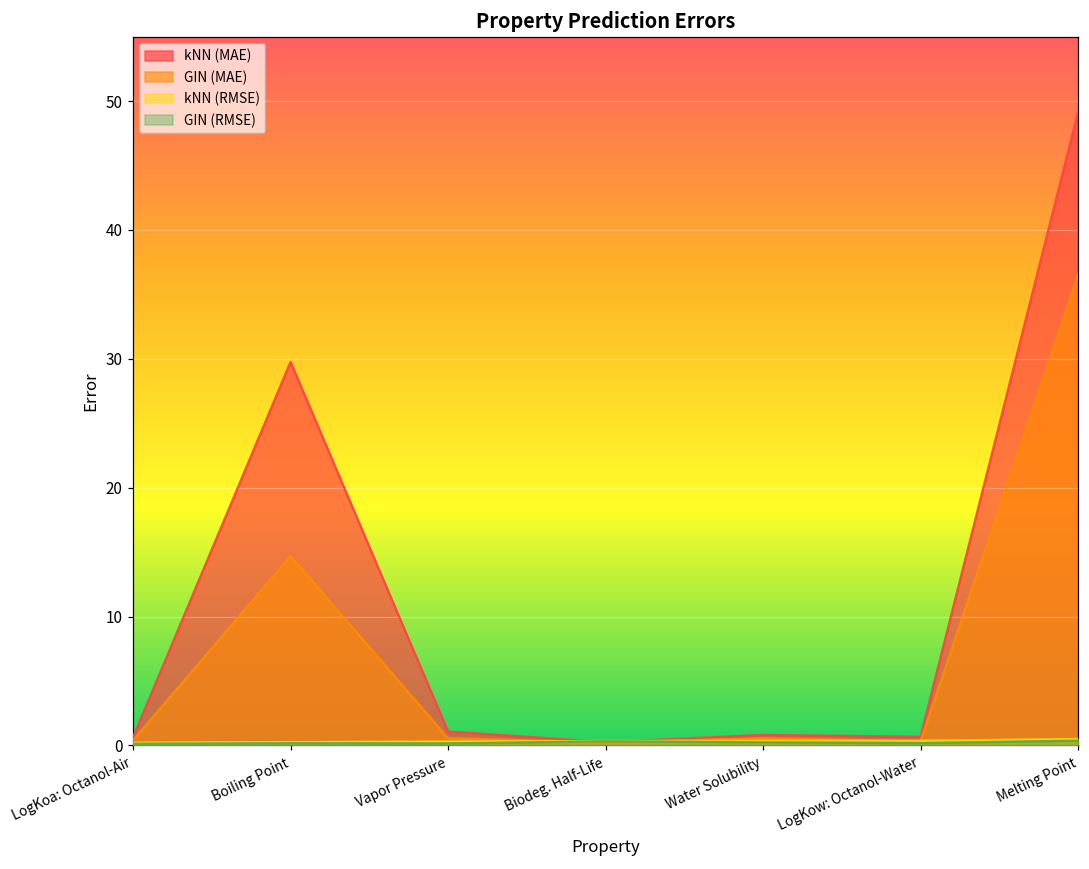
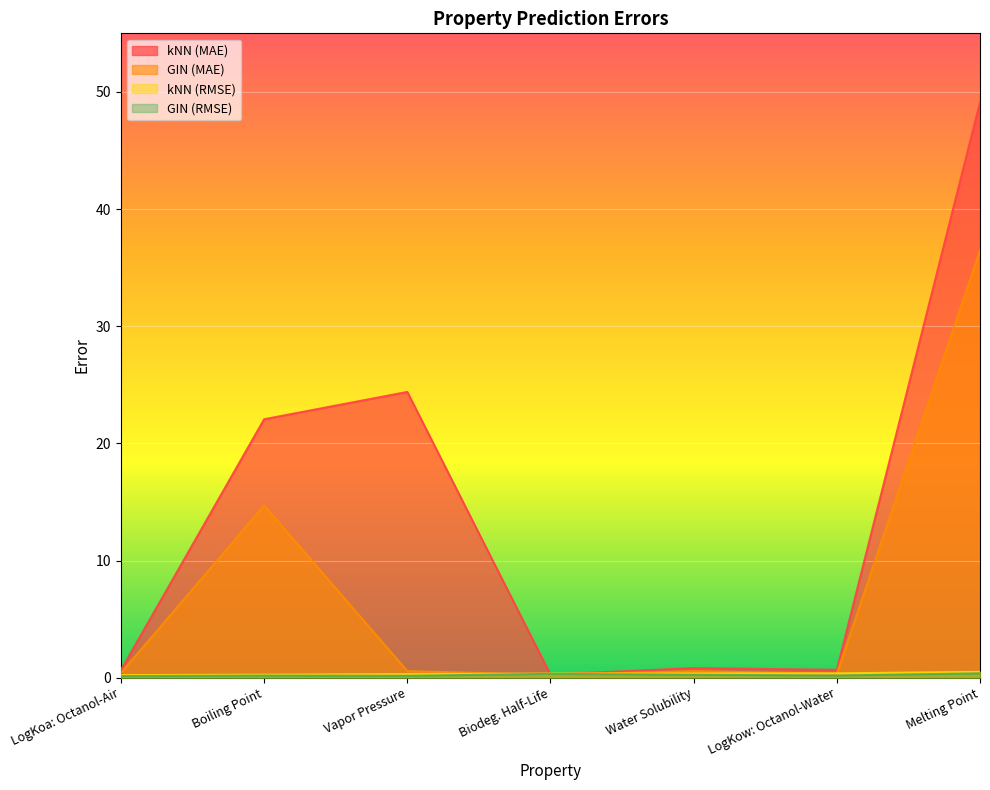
kNN (MAE), Boiling Point: 29.8 -> 22.1
kNN (MAE), Vapor Pressure: 1.1 -> 24.4
